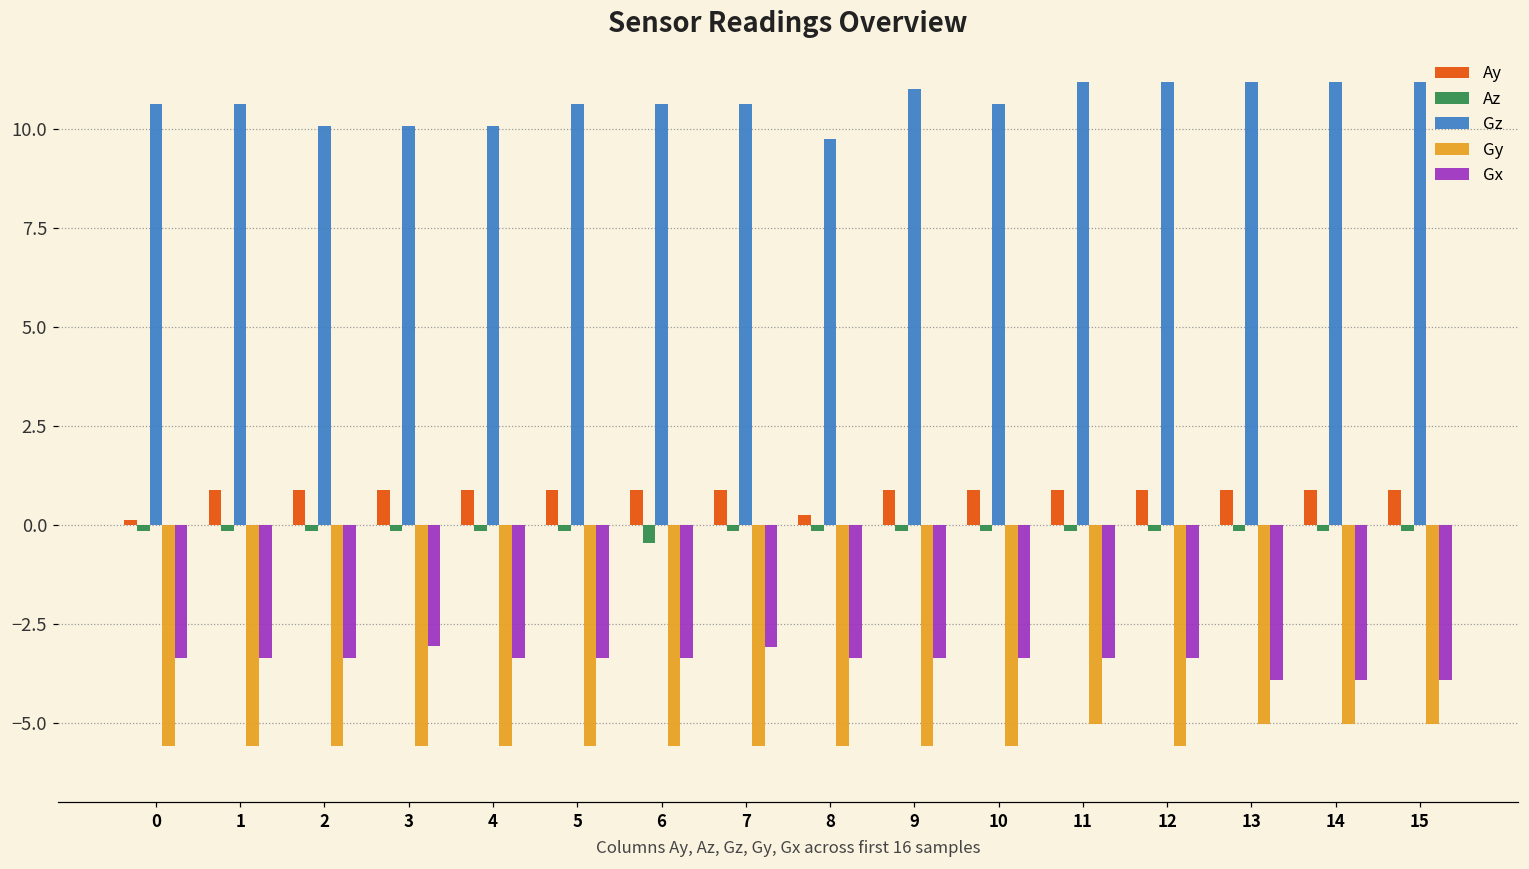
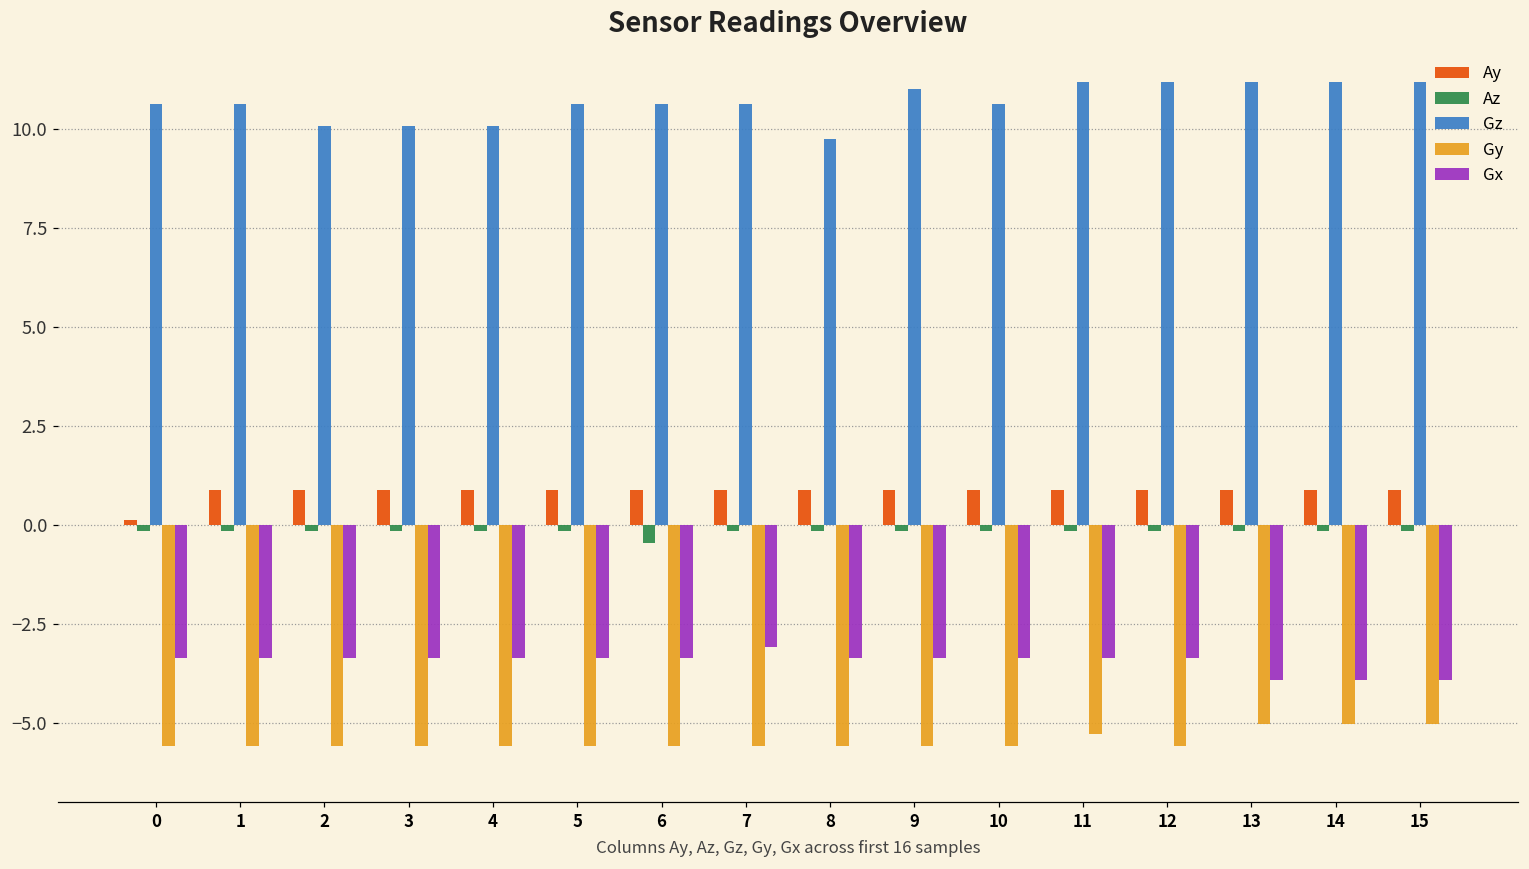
Gx, 3: -3.1 -> -3.4
Ay, 8: 0.3 -> 0.9
Gy, 11: -5.0 -> -5.3
